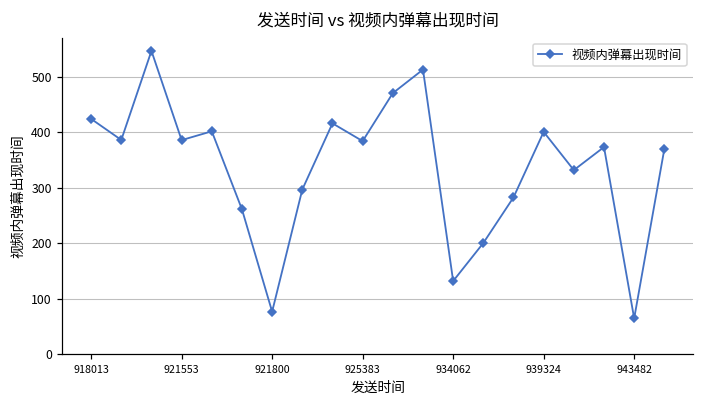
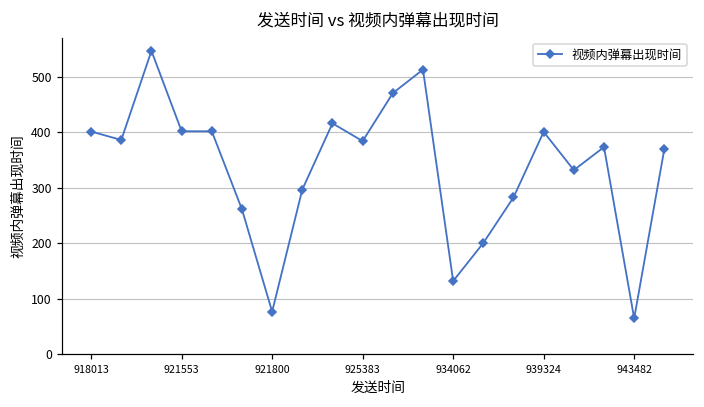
918013: 420 -> 400
921553: 390 -> 400
